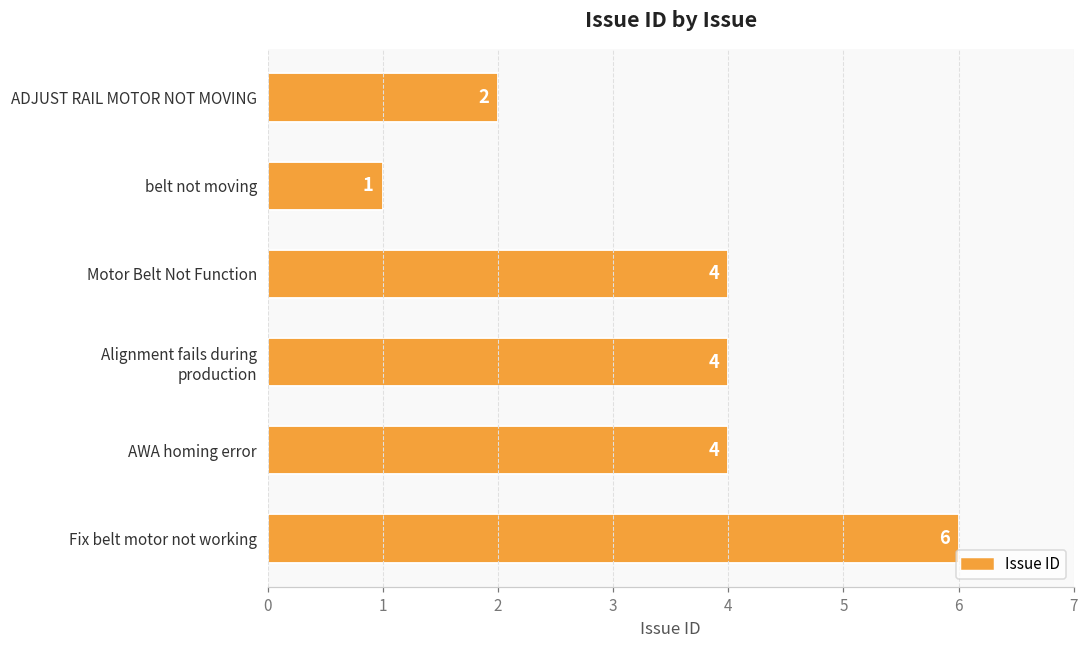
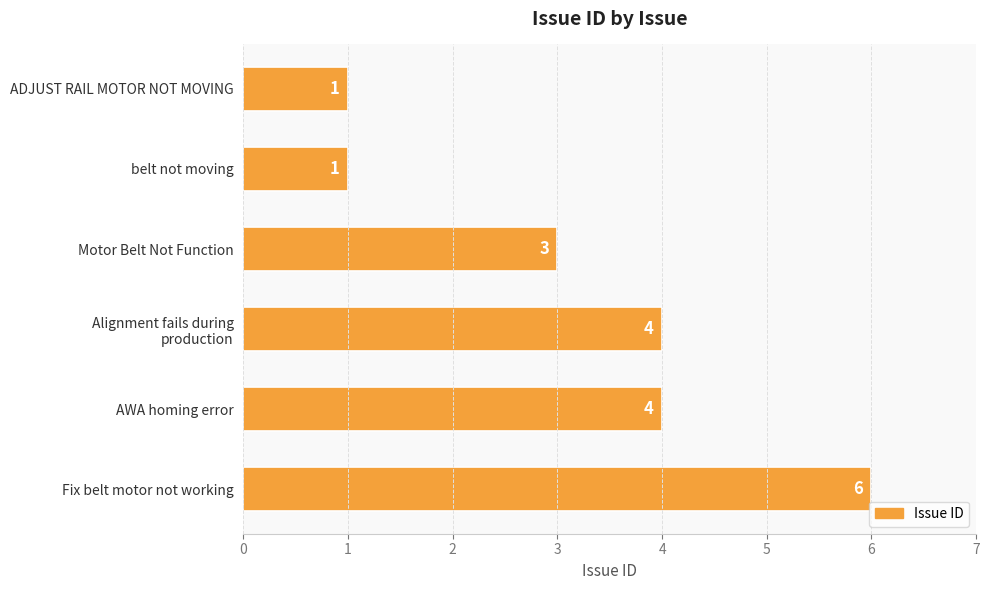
ADJUST RAIL MOTOR NOT MOVING: 2 -> 1
Motor Belt Not Function: 4 -> 3
